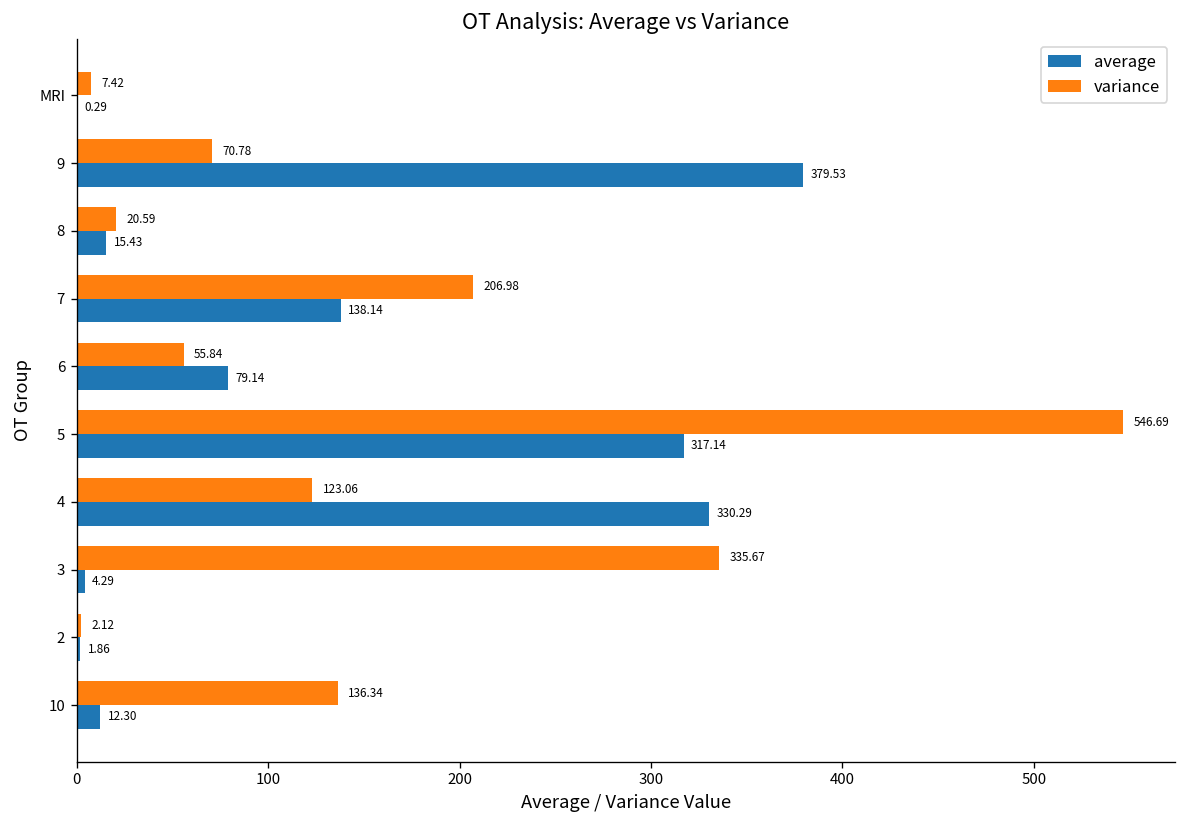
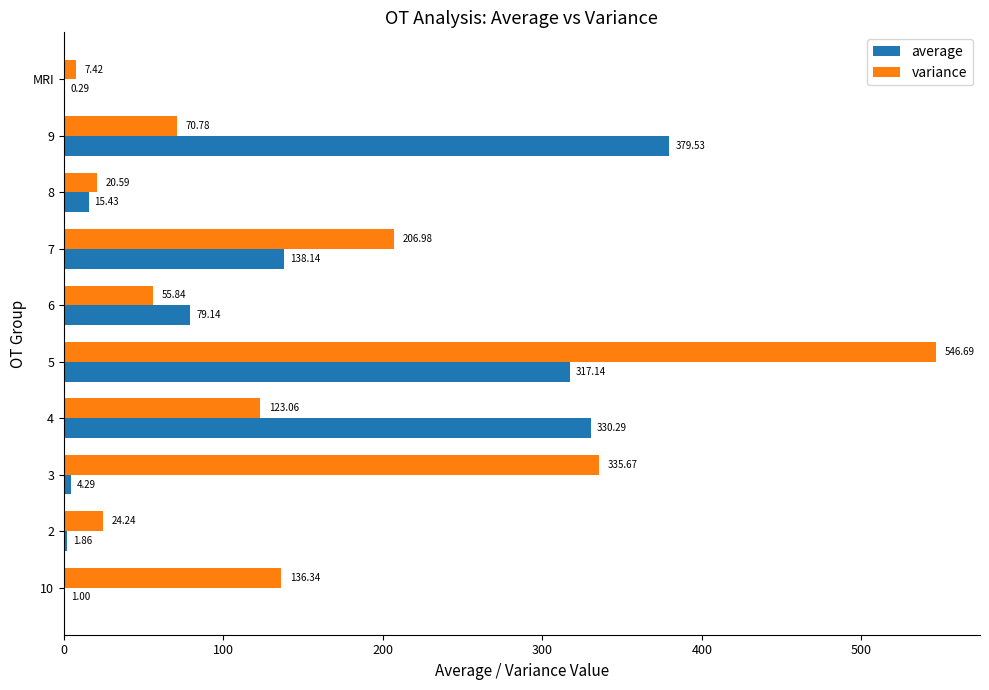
variance, 2: 2.12 -> 24.24
average, 10: 12.30 -> 1.00
